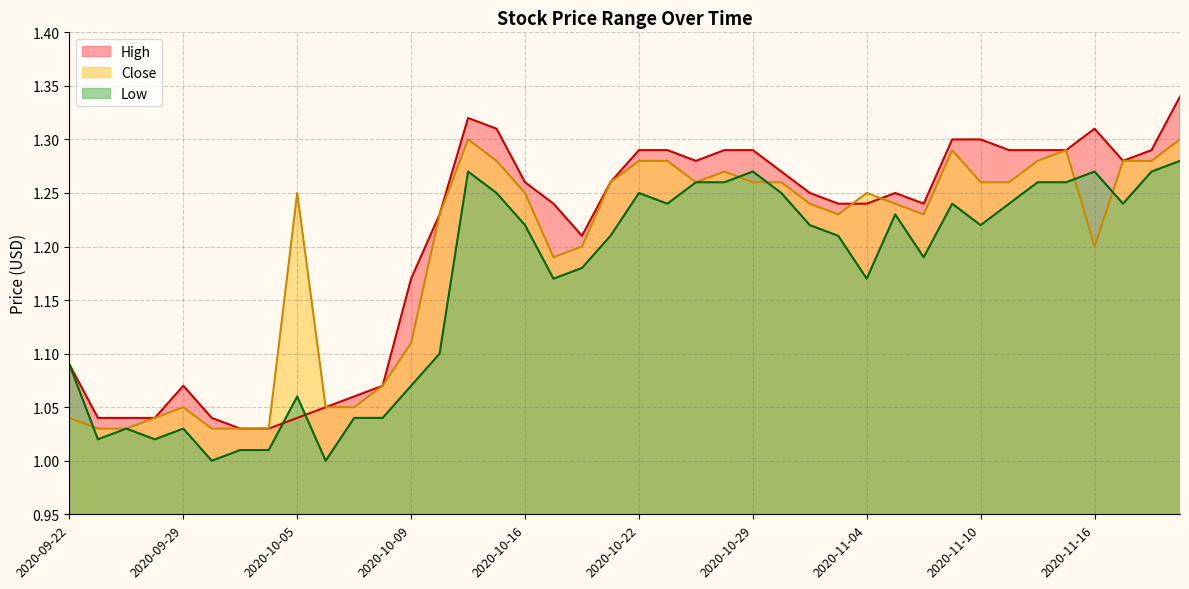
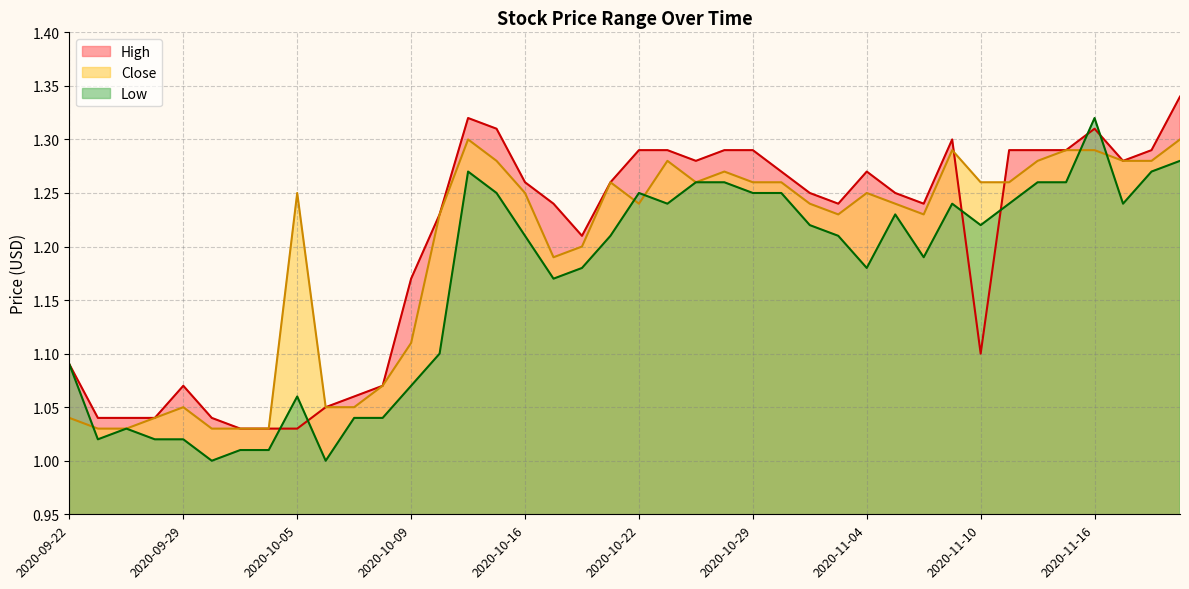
Low, 2020-09-29: 1.03 -> 1.02
High, 2020-10-05: 1.04 -> 1.03
Low, 2020-10-16: 1.22 -> 1.21
Close, 2020-10-22: 1.28 -> 1.24
Low, 2020-10-29: 1.27 -> 1.25
High, 2020-11-04: 1.24 -> 1.27
Low, 2020-11-04: 1.17 -> 1.18
High, 2020-11-10: 1.3 -> 1.1
Close, 2020-11-16: 1.20 -> 1.29
Low, 2020-11-16: 1.27 -> 1.32
